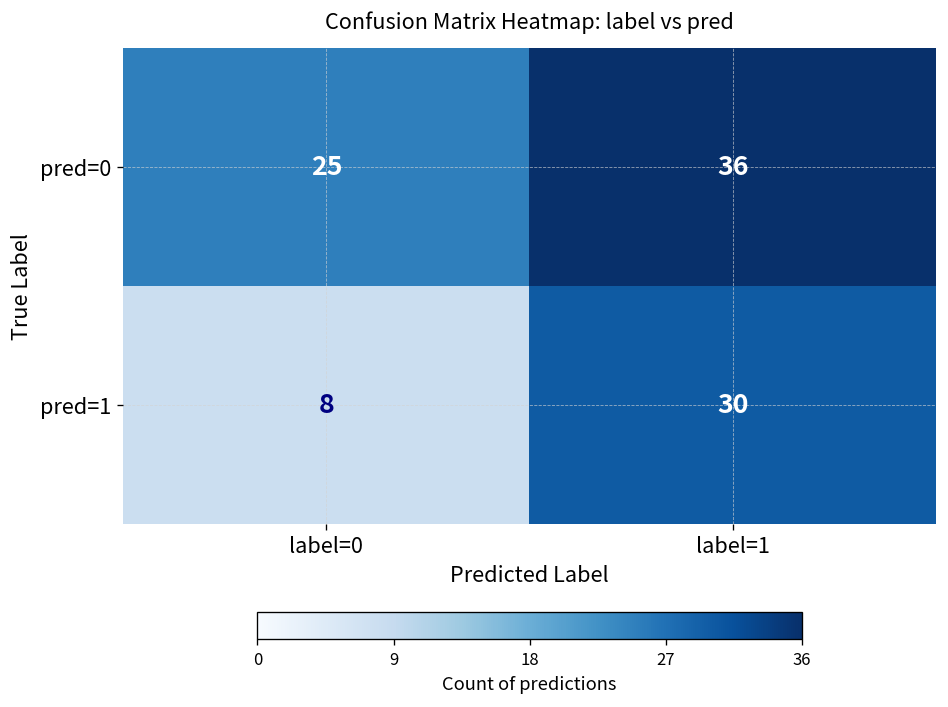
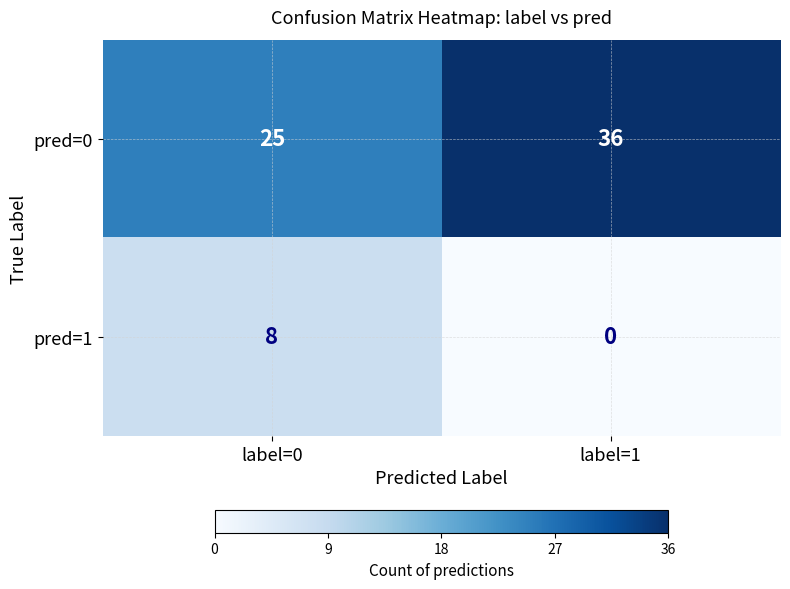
pred=1, label=1: 30 -> 0
